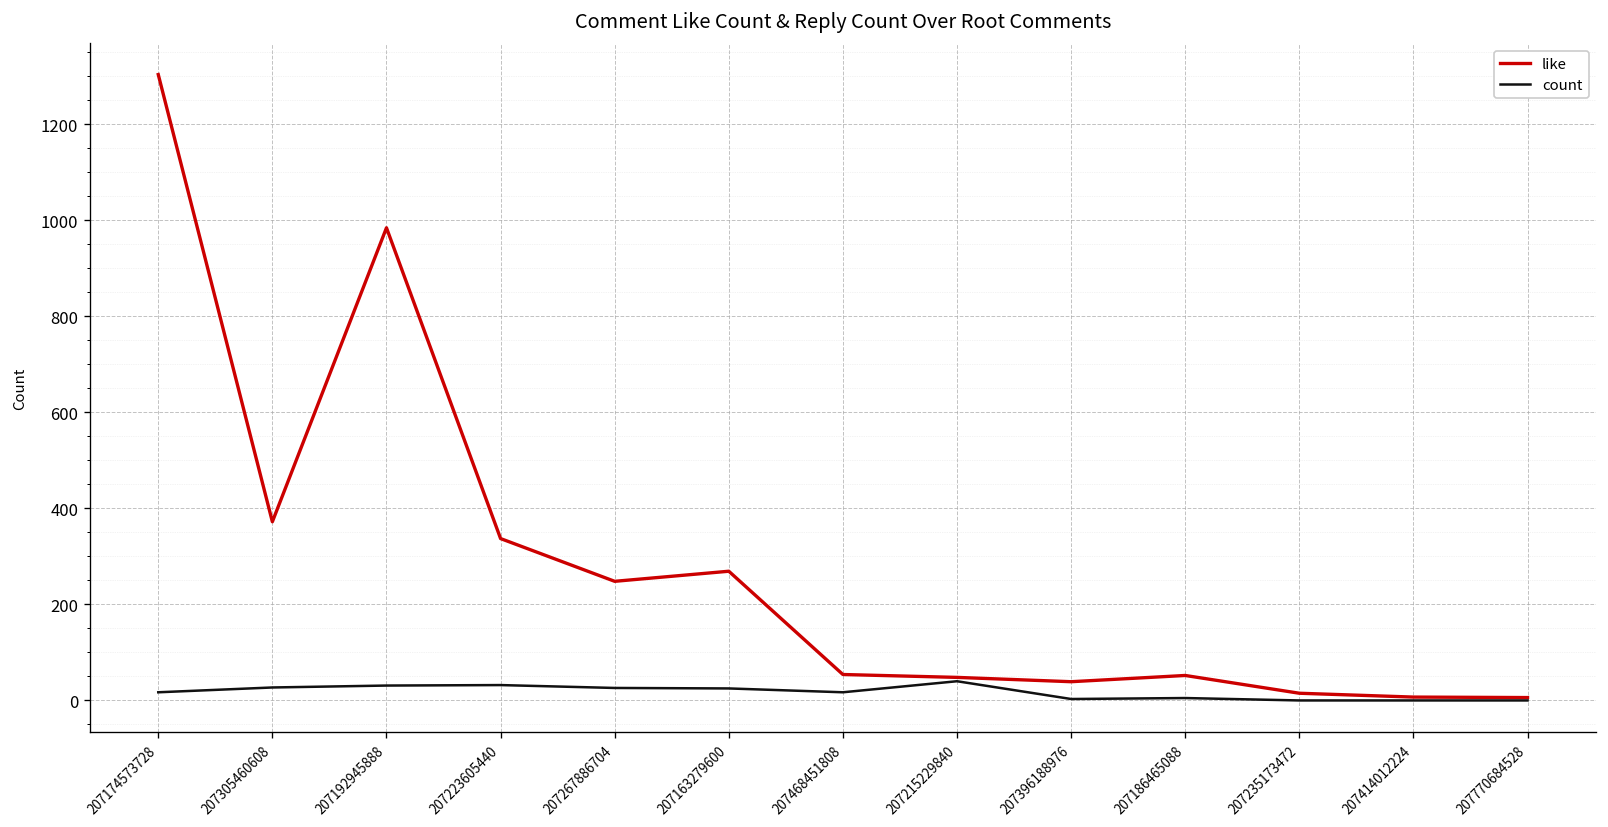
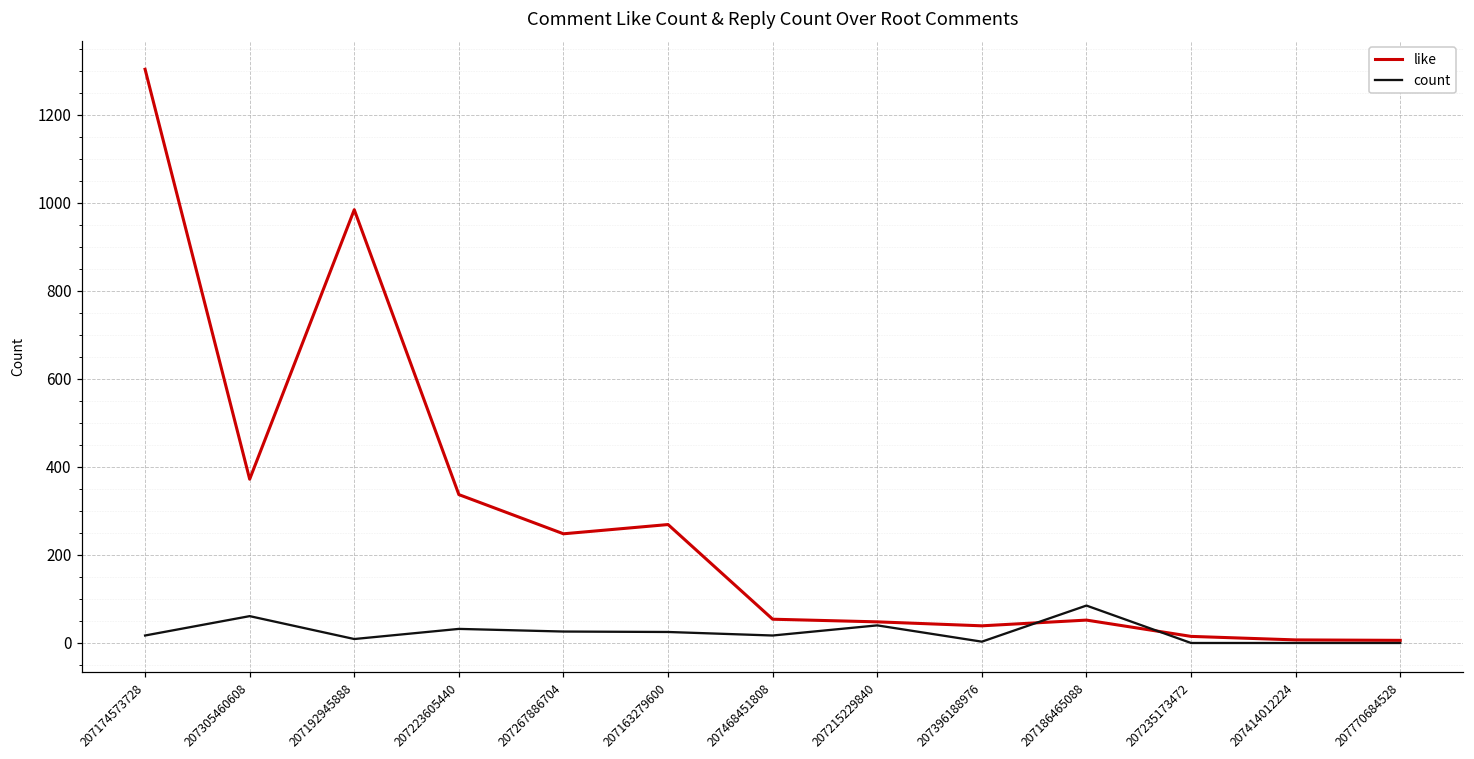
count, 207305460608: 30 -> 60
count, 207192945888: 30 -> 10
count, 207186465088: 10 -> 90
